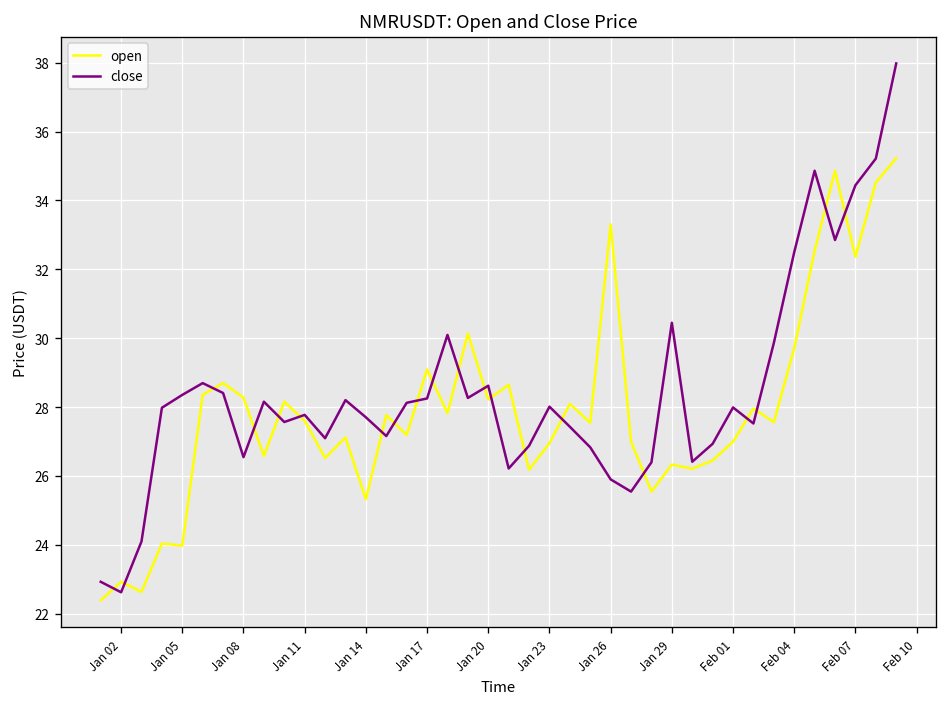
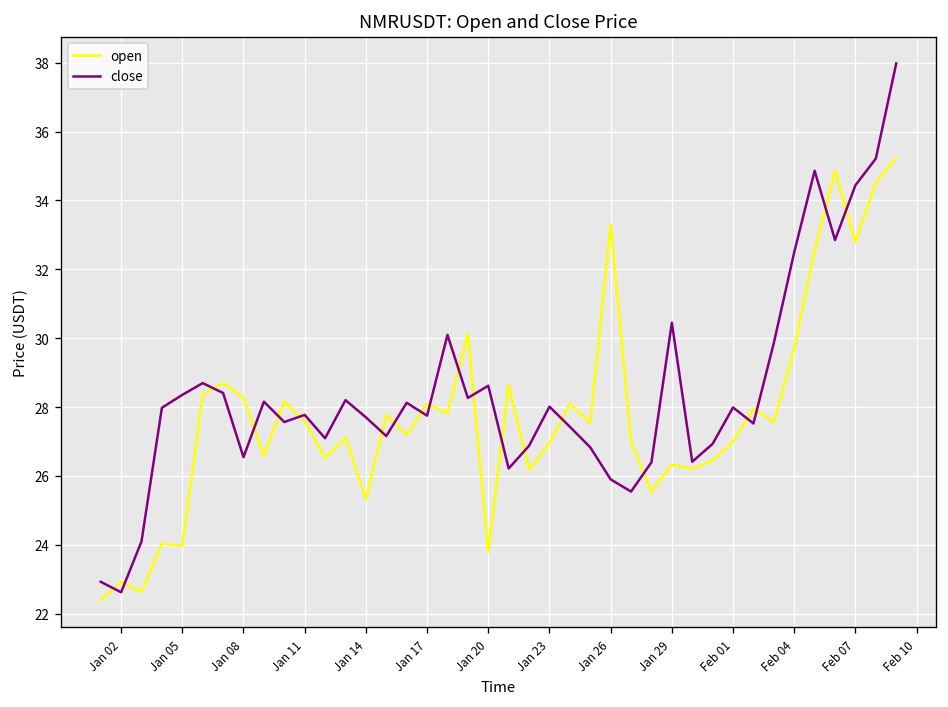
open, Jan 17: 29.1 -> 28.1
close, Jan 17: 28.3 -> 27.8
open, Jan 20: 28.2 -> 23.8
open, Feb 07: 32.4 -> 32.8
